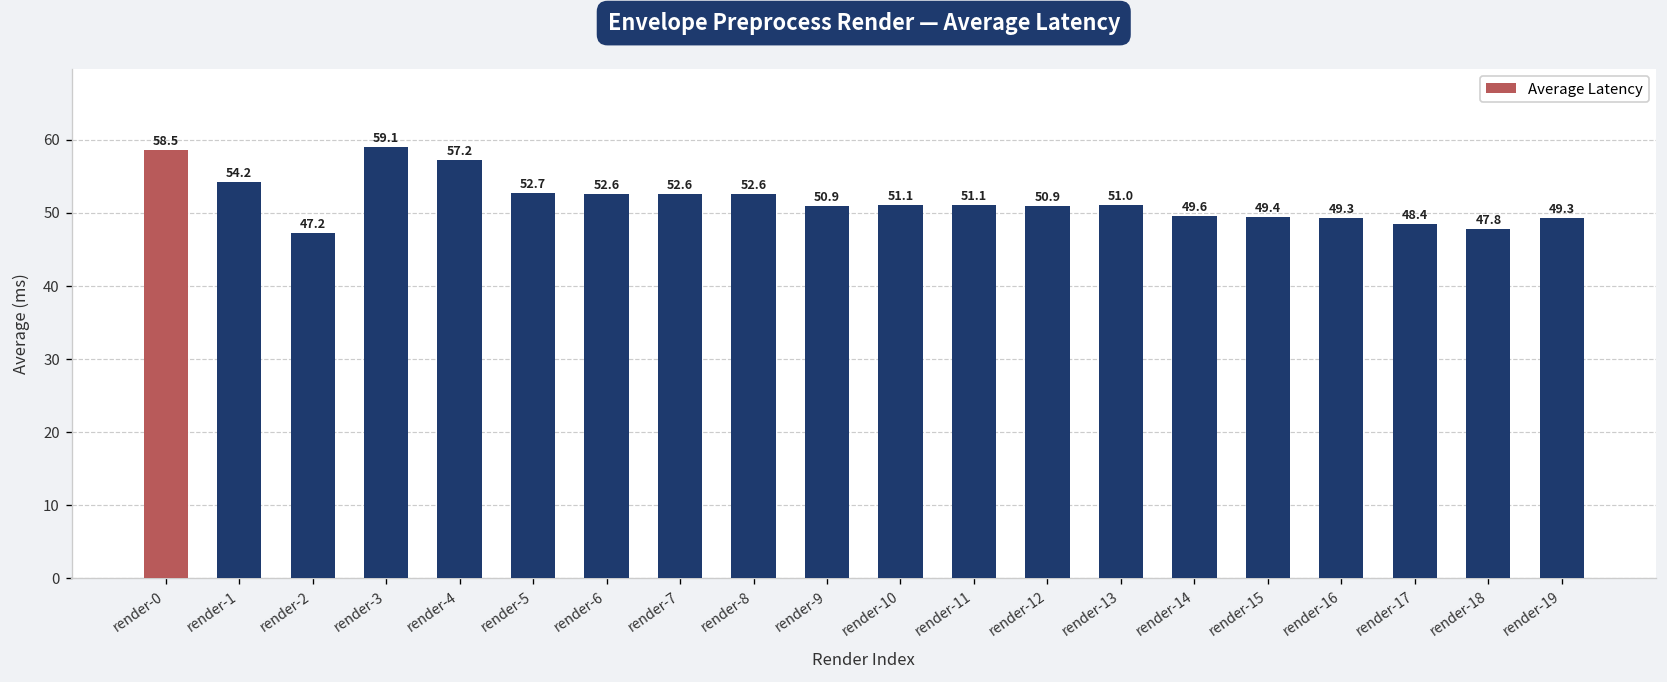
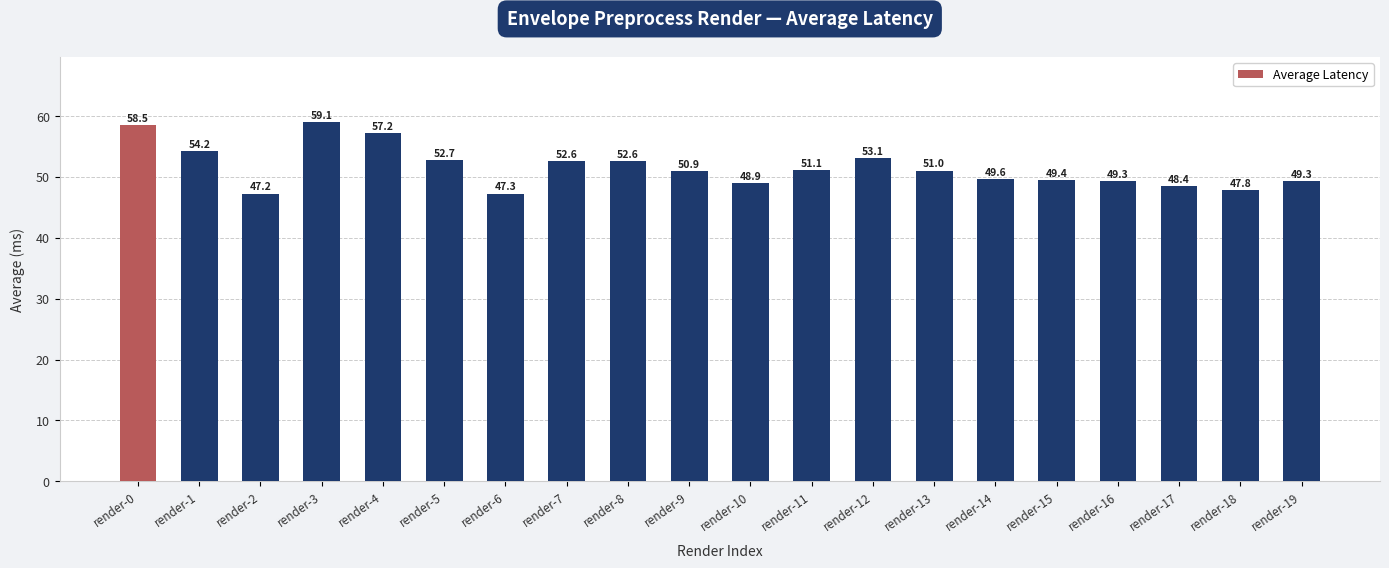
render-6: 52.6 -> 47.3
render-10: 51.1 -> 48.9
render-12: 50.9 -> 53.1
